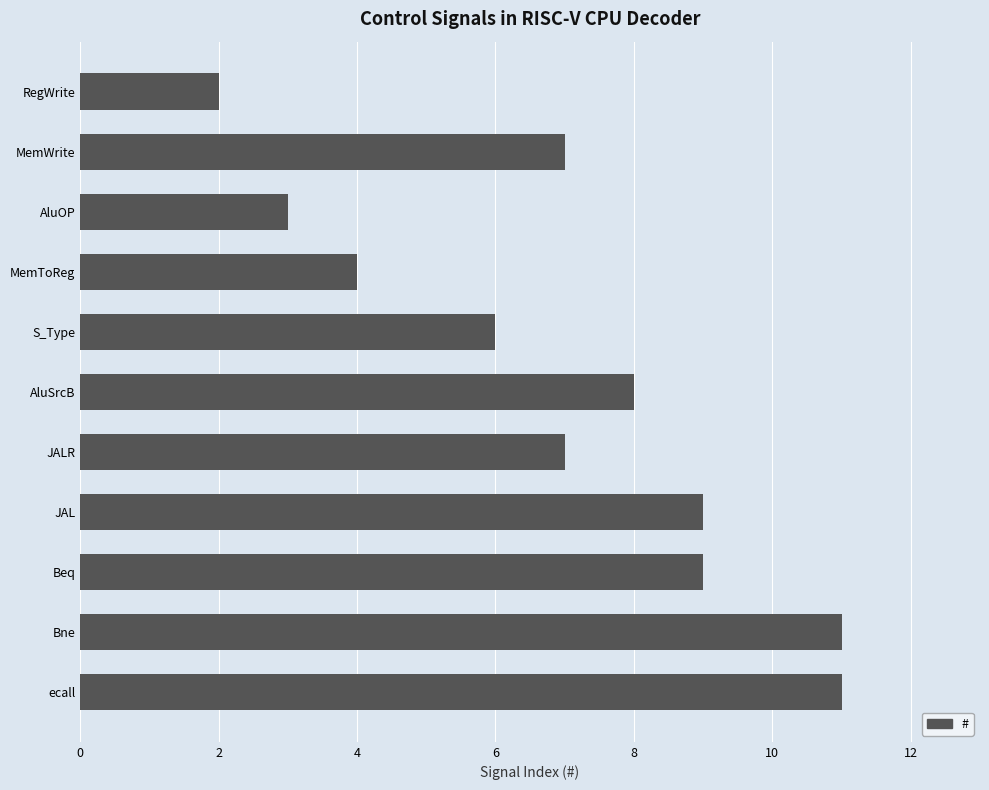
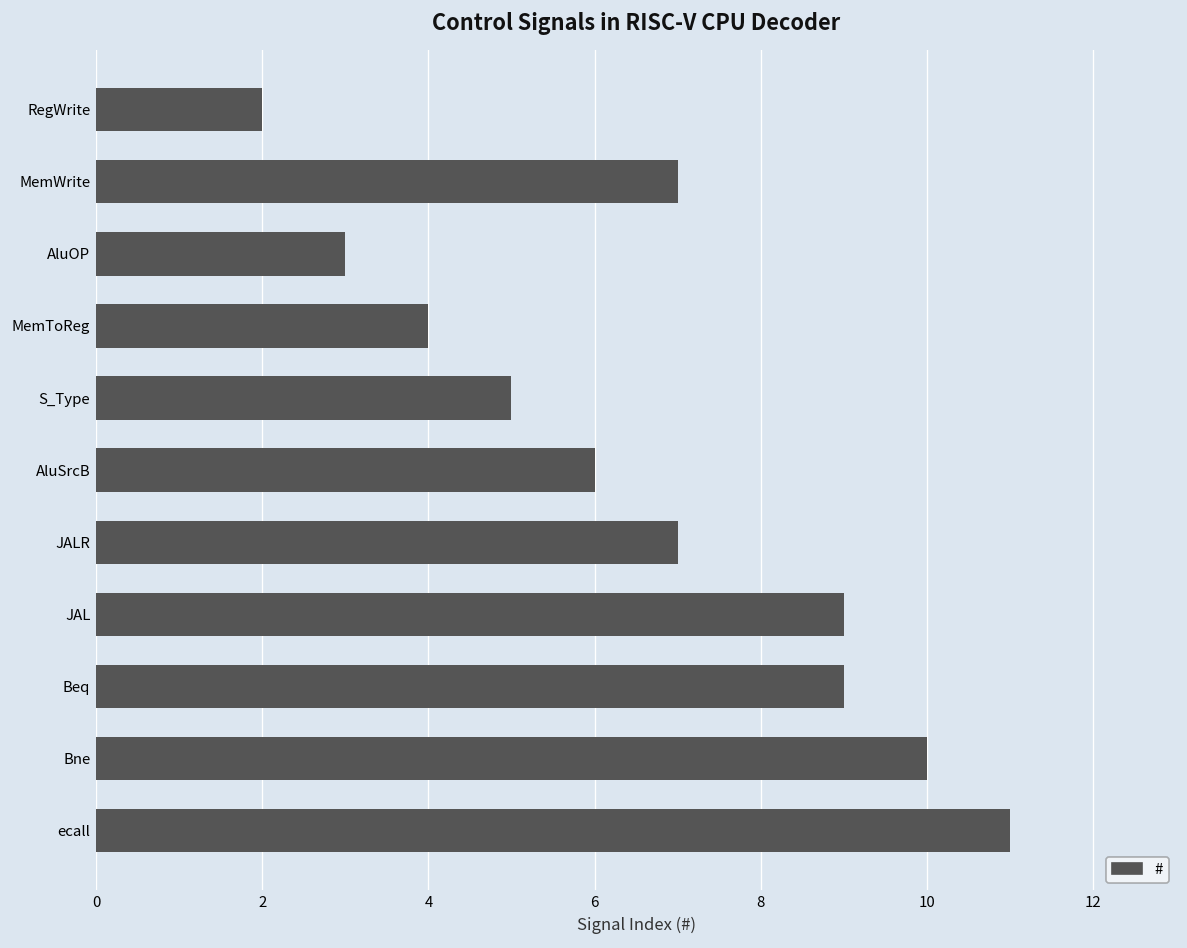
S_Type: 6 -> 5
AluSrcB: 8 -> 6
Bne: 11 -> 10
